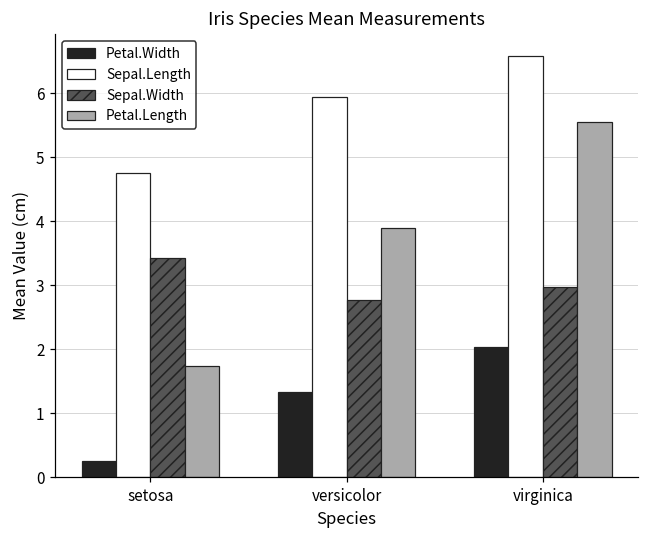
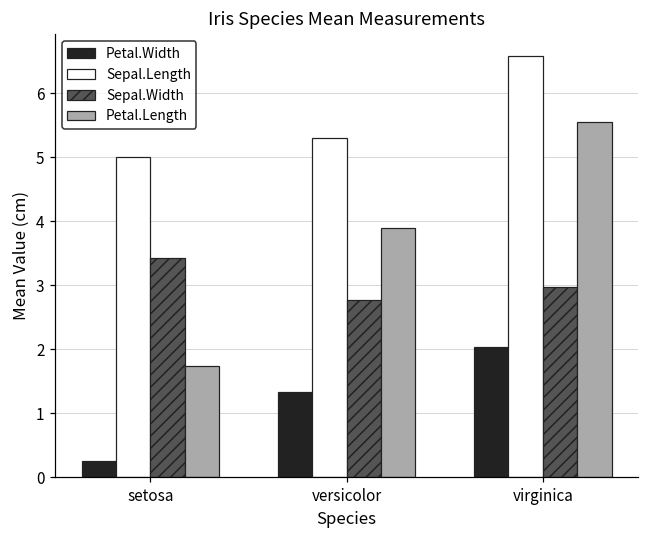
Sepal.Length, setosa: 4.7 -> 5.0
Sepal.Length, versicolor: 5.9 -> 5.3
